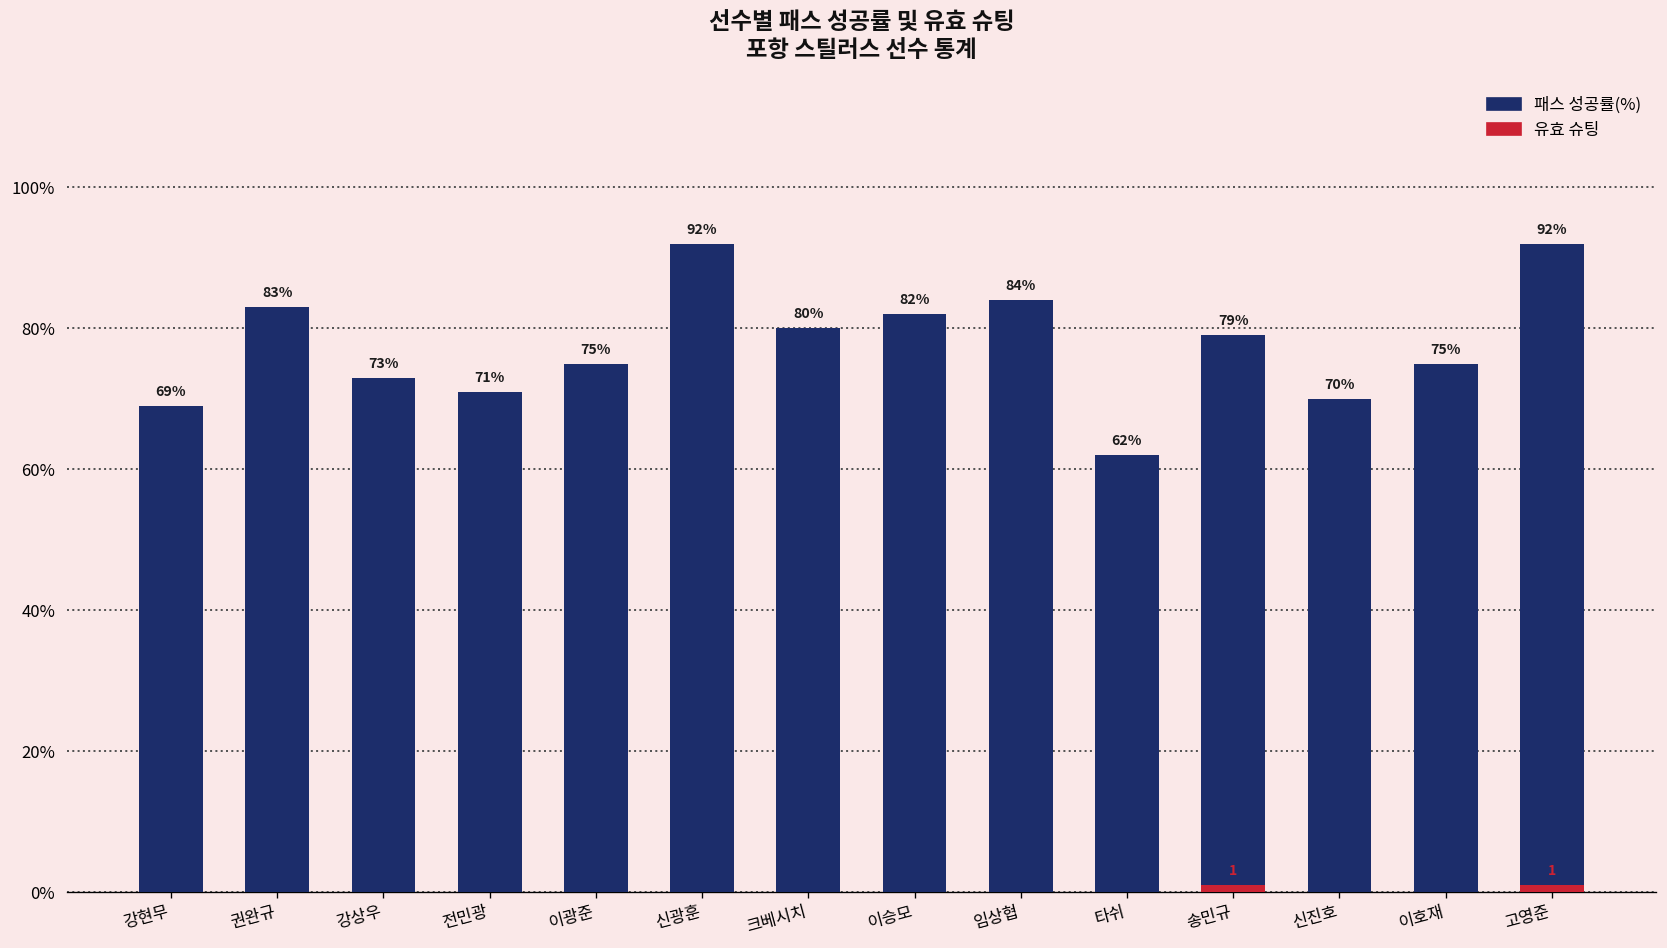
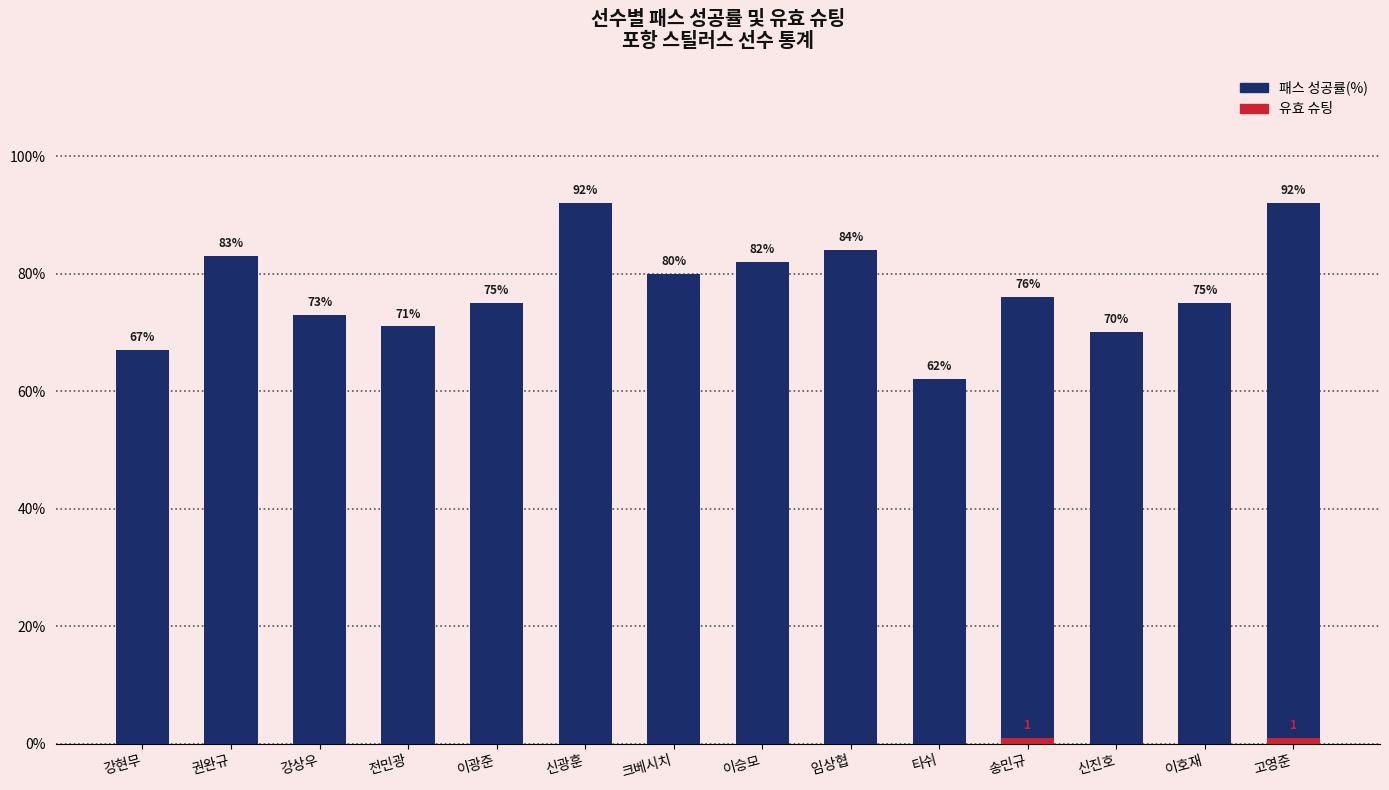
패스 성공률(%), 강현무: 69% -> 67%
패스 성공률(%), 송민규: 79% -> 76%
